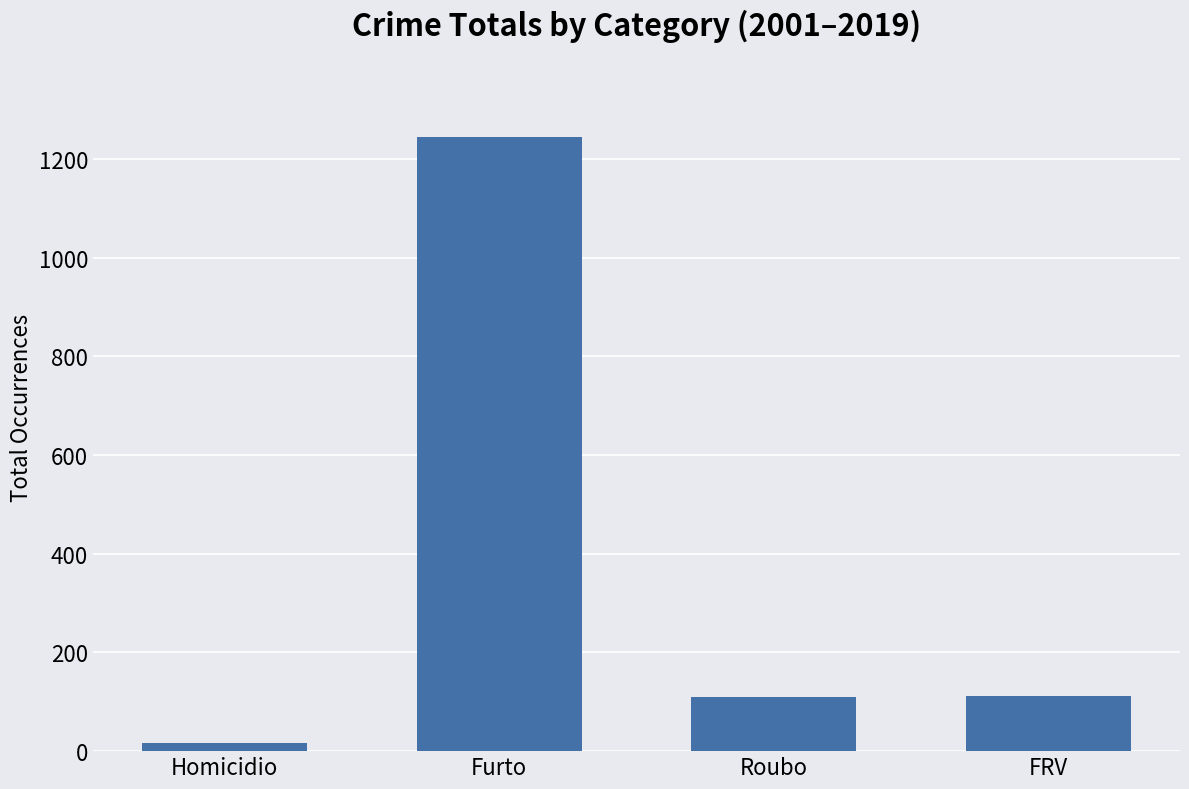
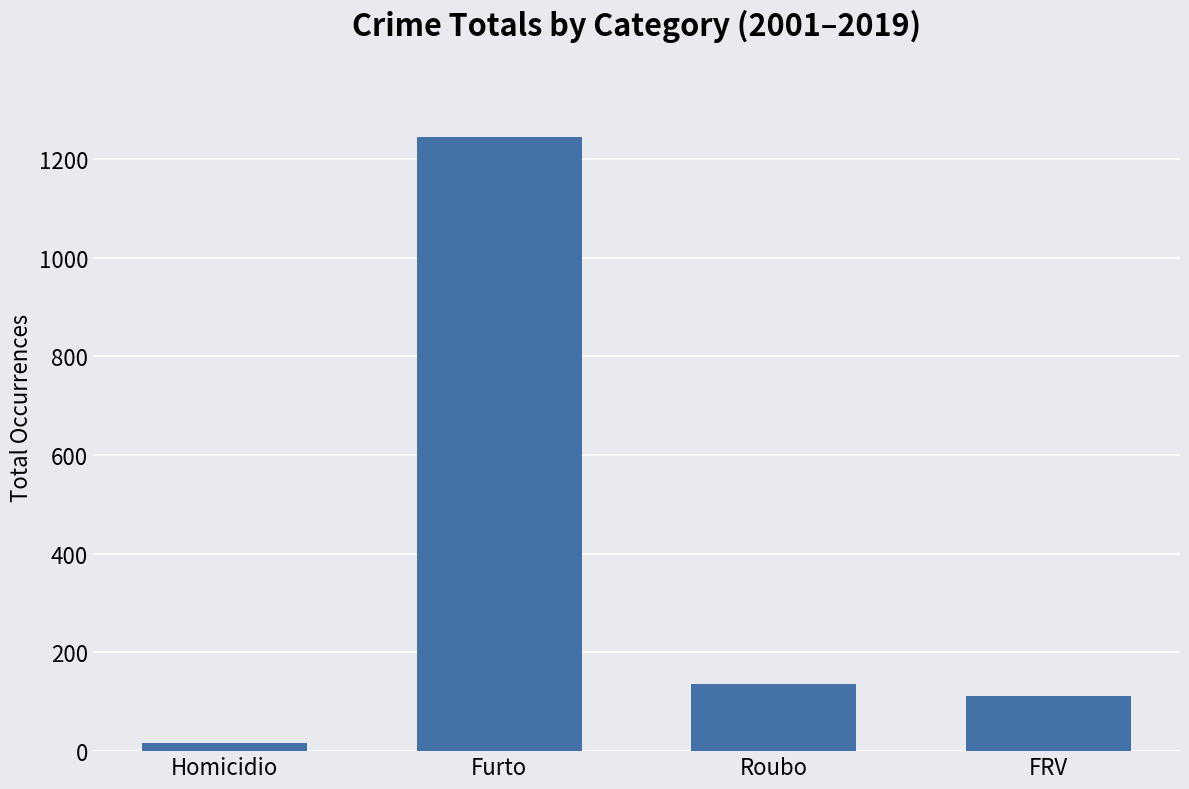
Roubo: 110 -> 140
